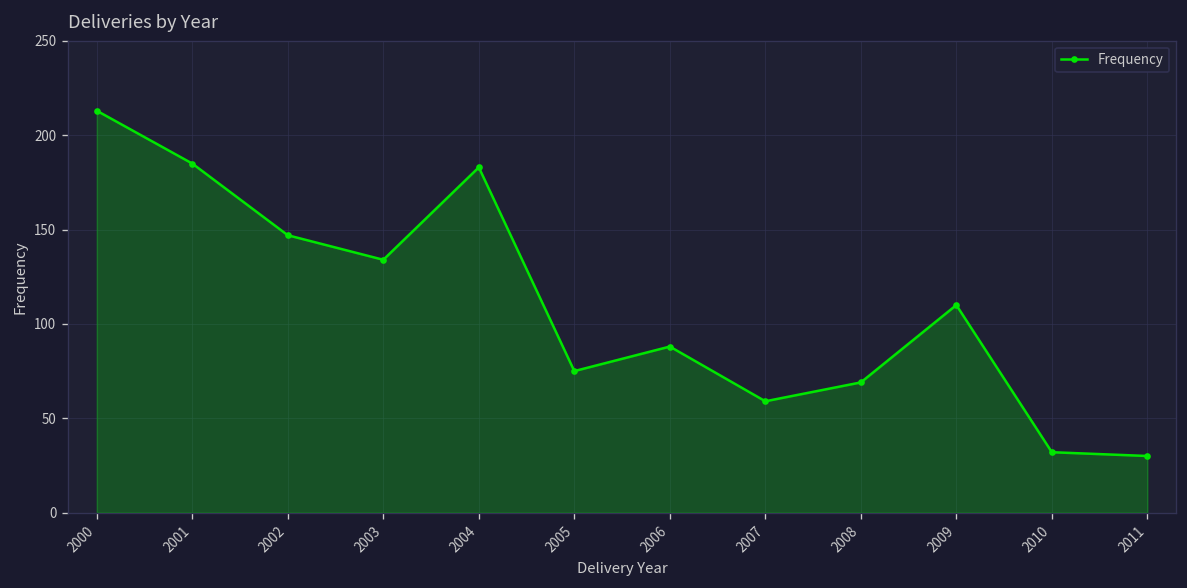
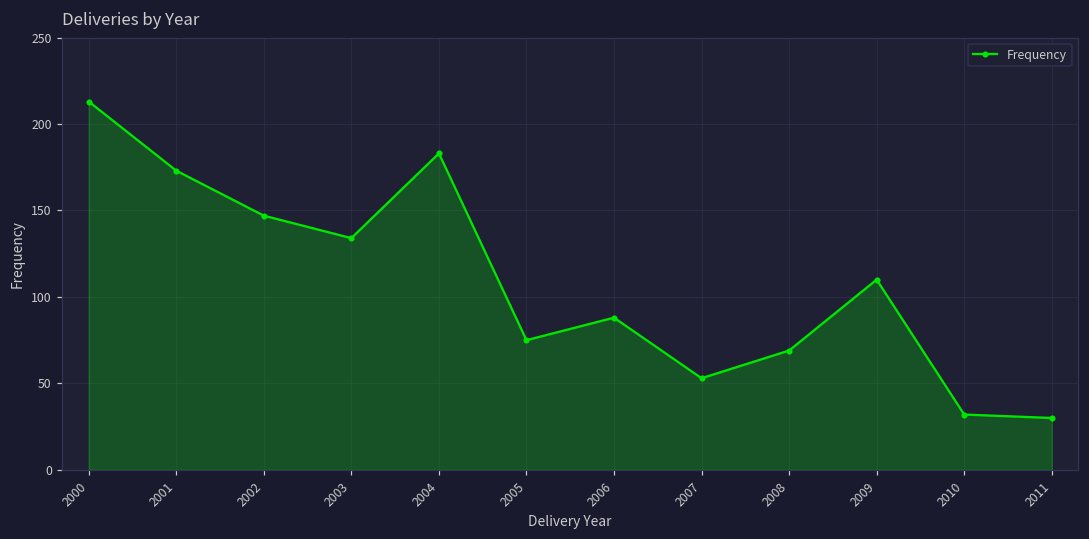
2001: 185 -> 173
2007: 59 -> 53
